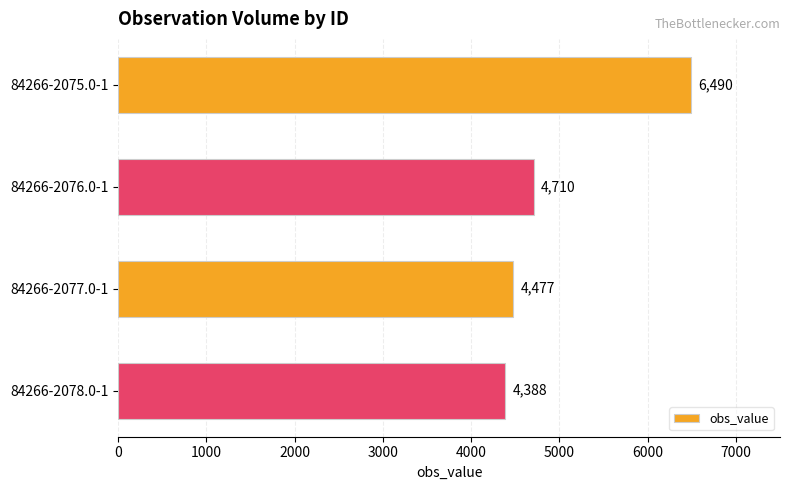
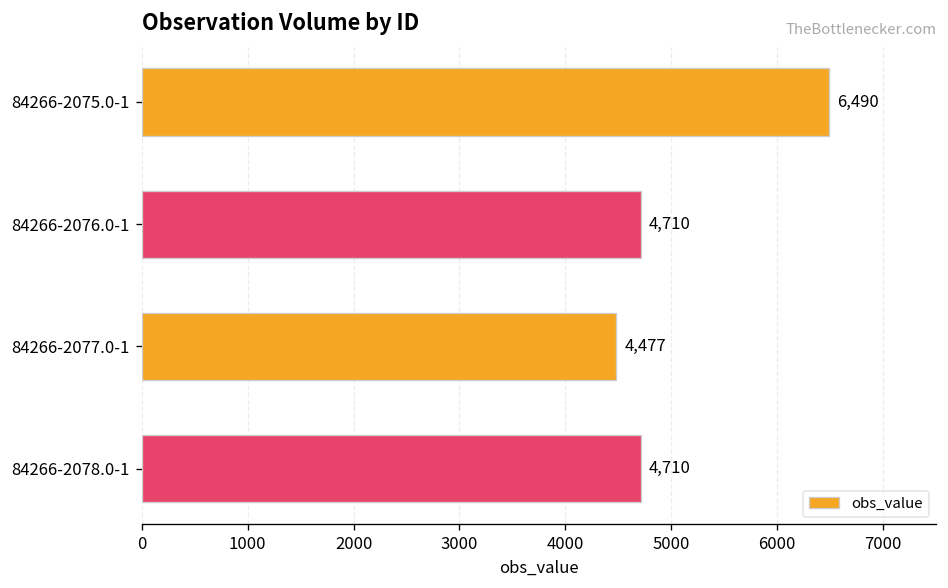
84266-2078.0-1: 4,388 -> 4,710
